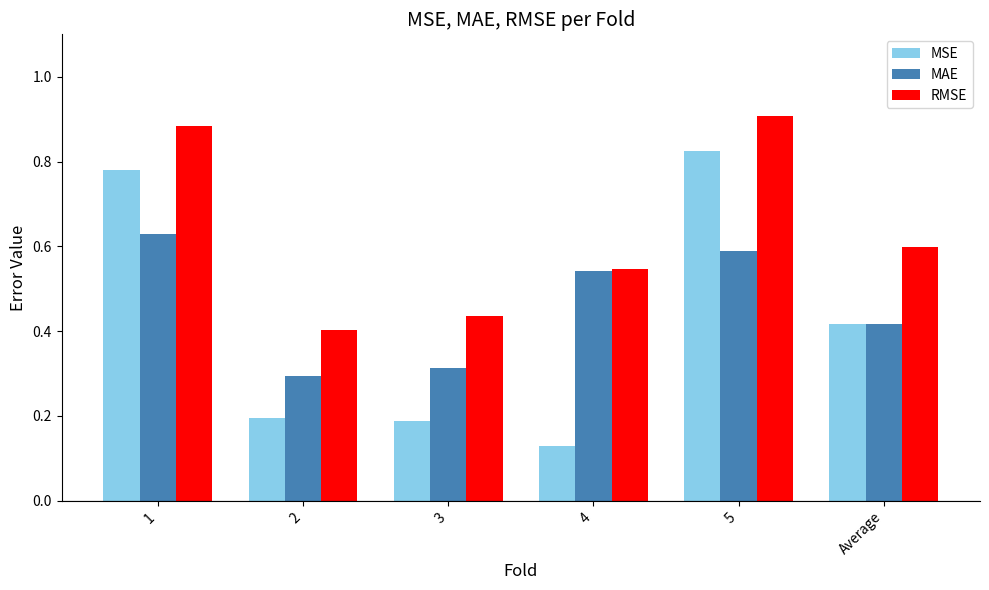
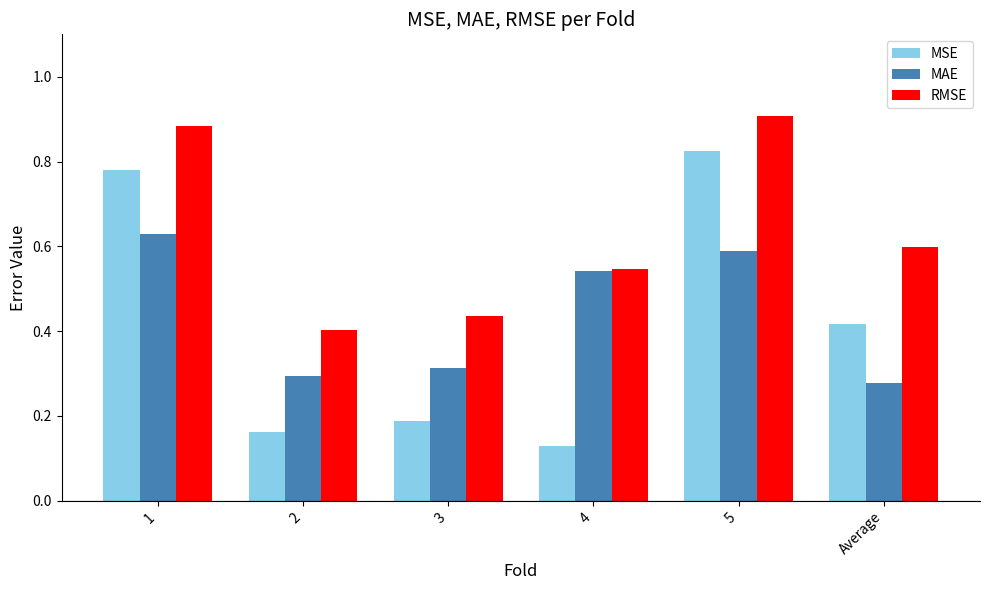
MSE, 2: 0.20 -> 0.16
MAE, Average: 0.42 -> 0.28
